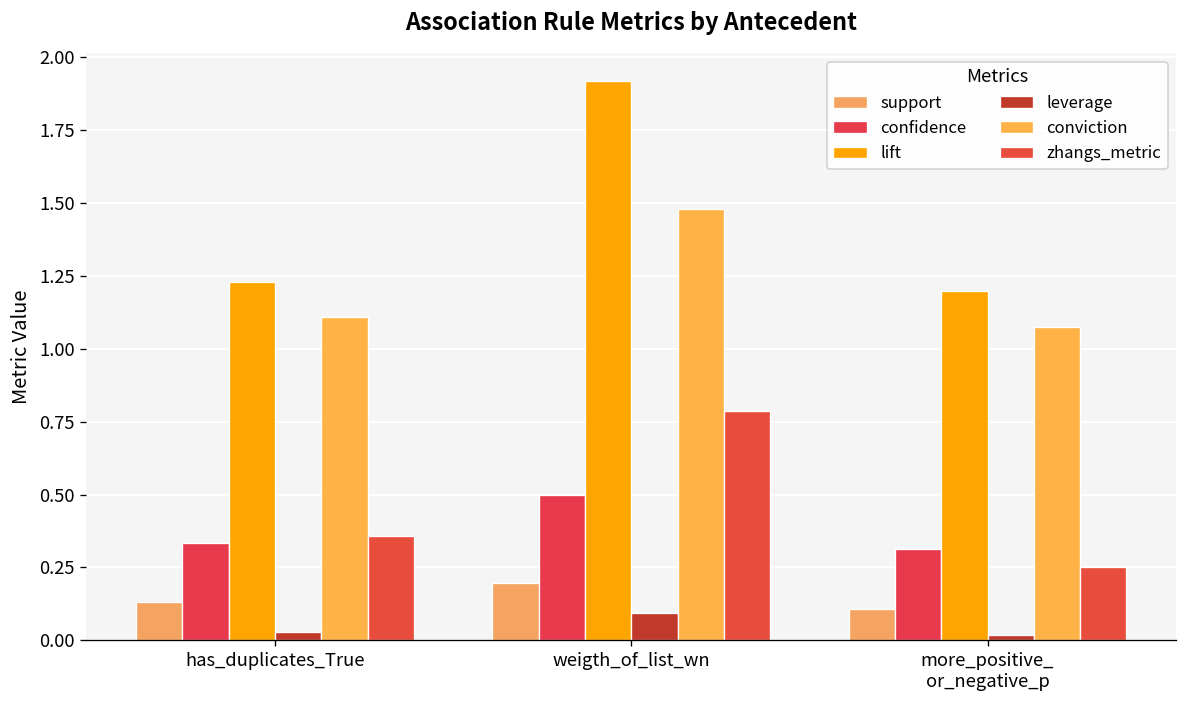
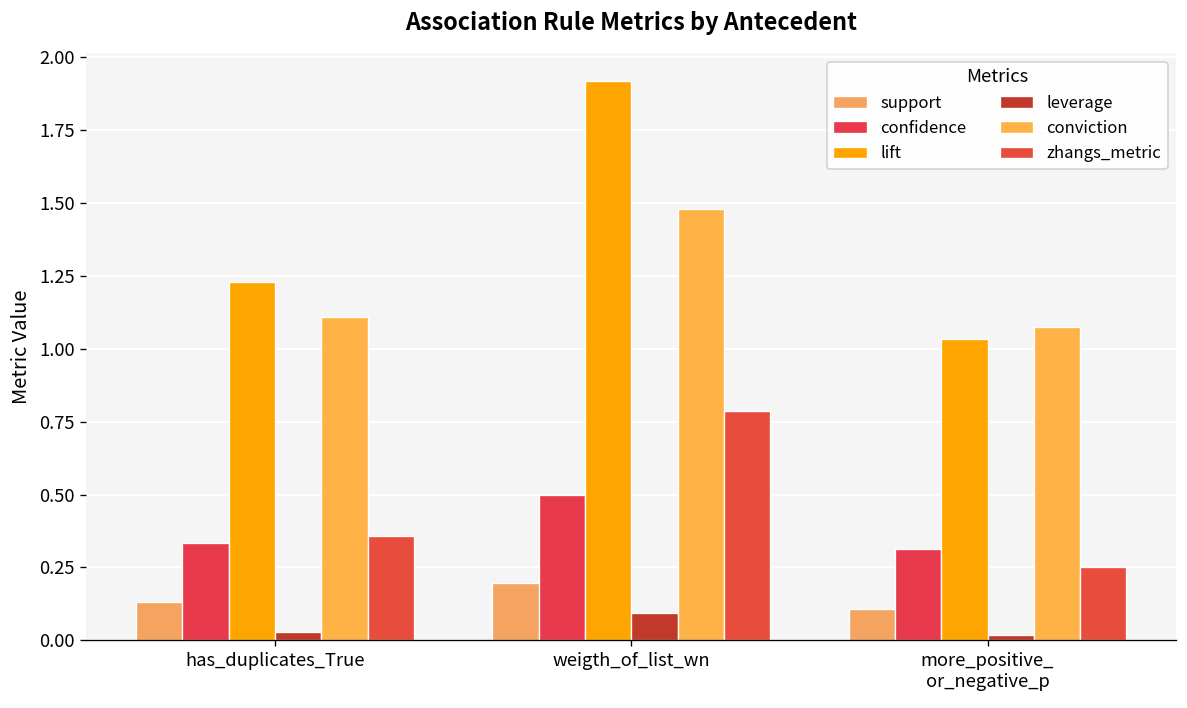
lift, more_positive_ or_negative_p: 1.20 -> 1.03
